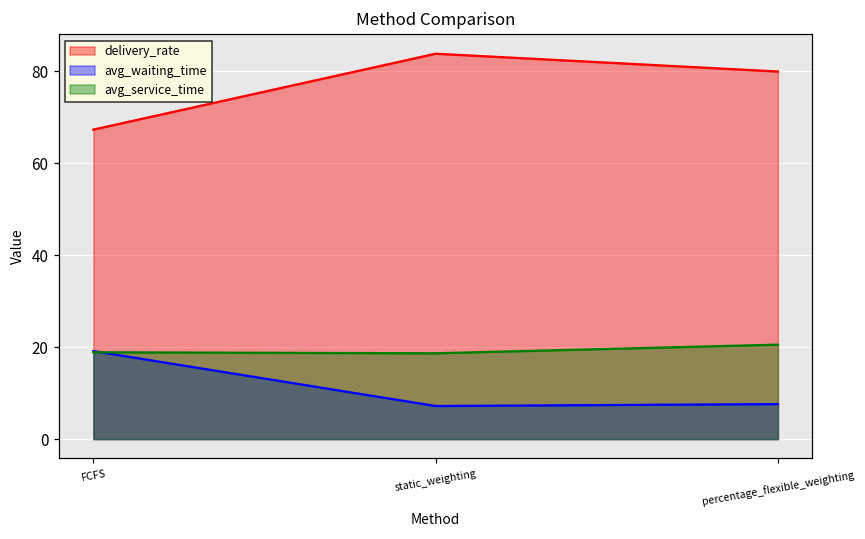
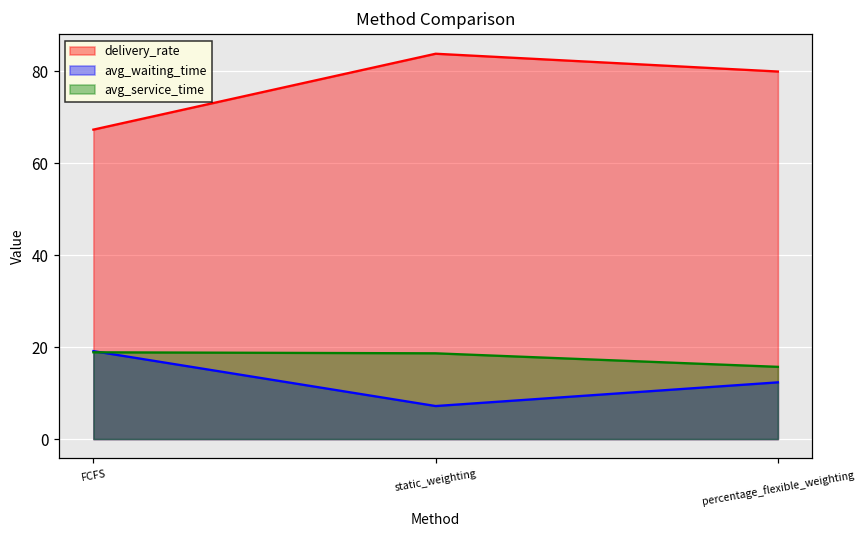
avg_waiting_time, percentage_flexible_weighting: 8 -> 12
avg_service_time, percentage_flexible_weighting: 21 -> 16
